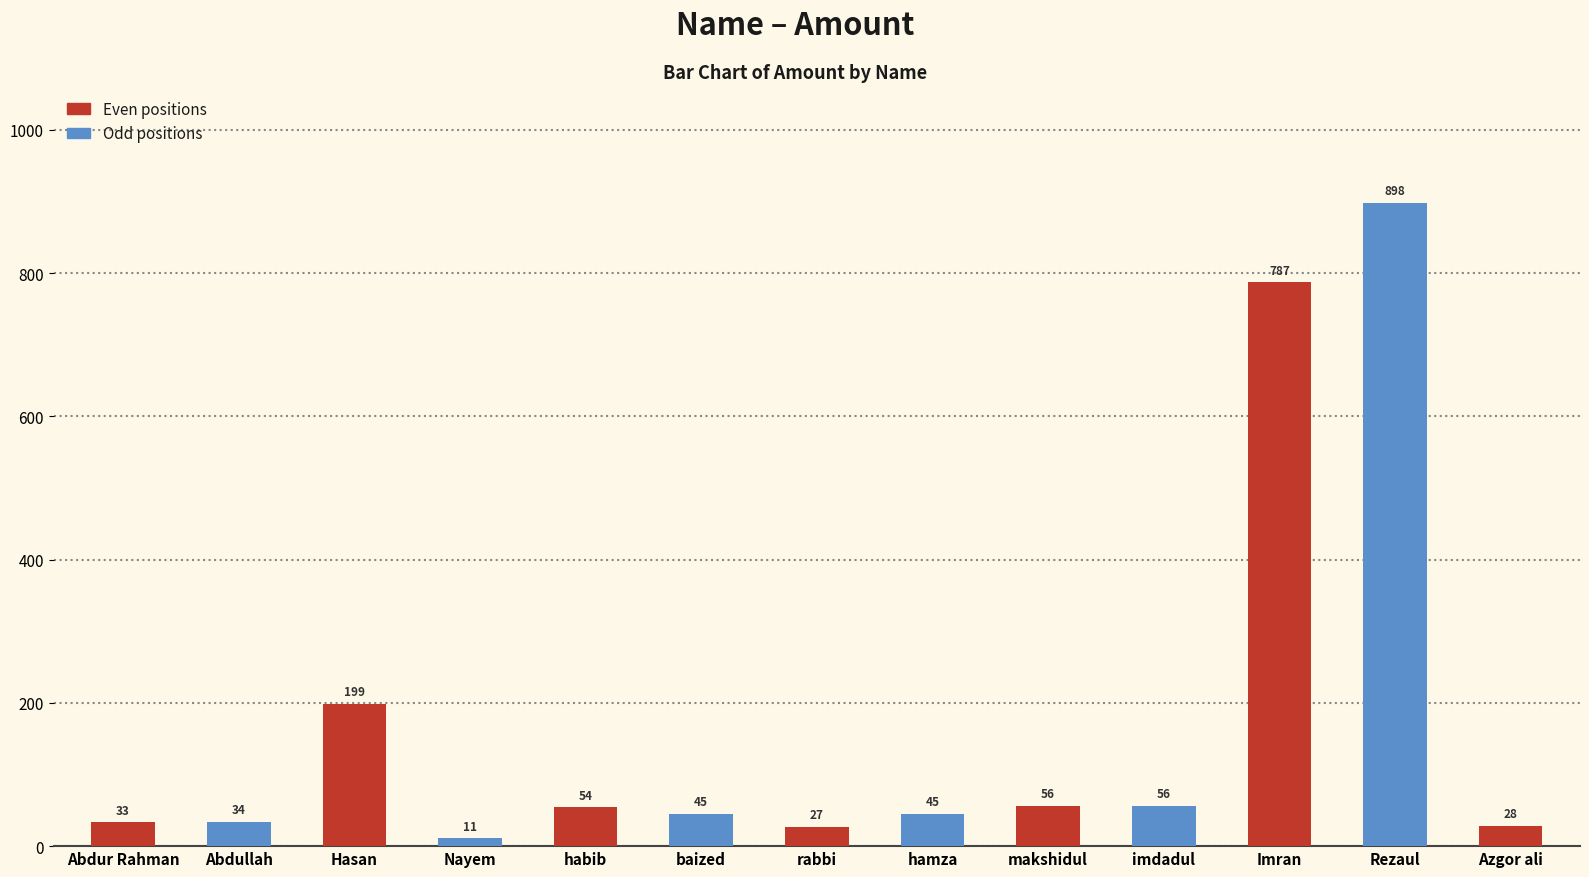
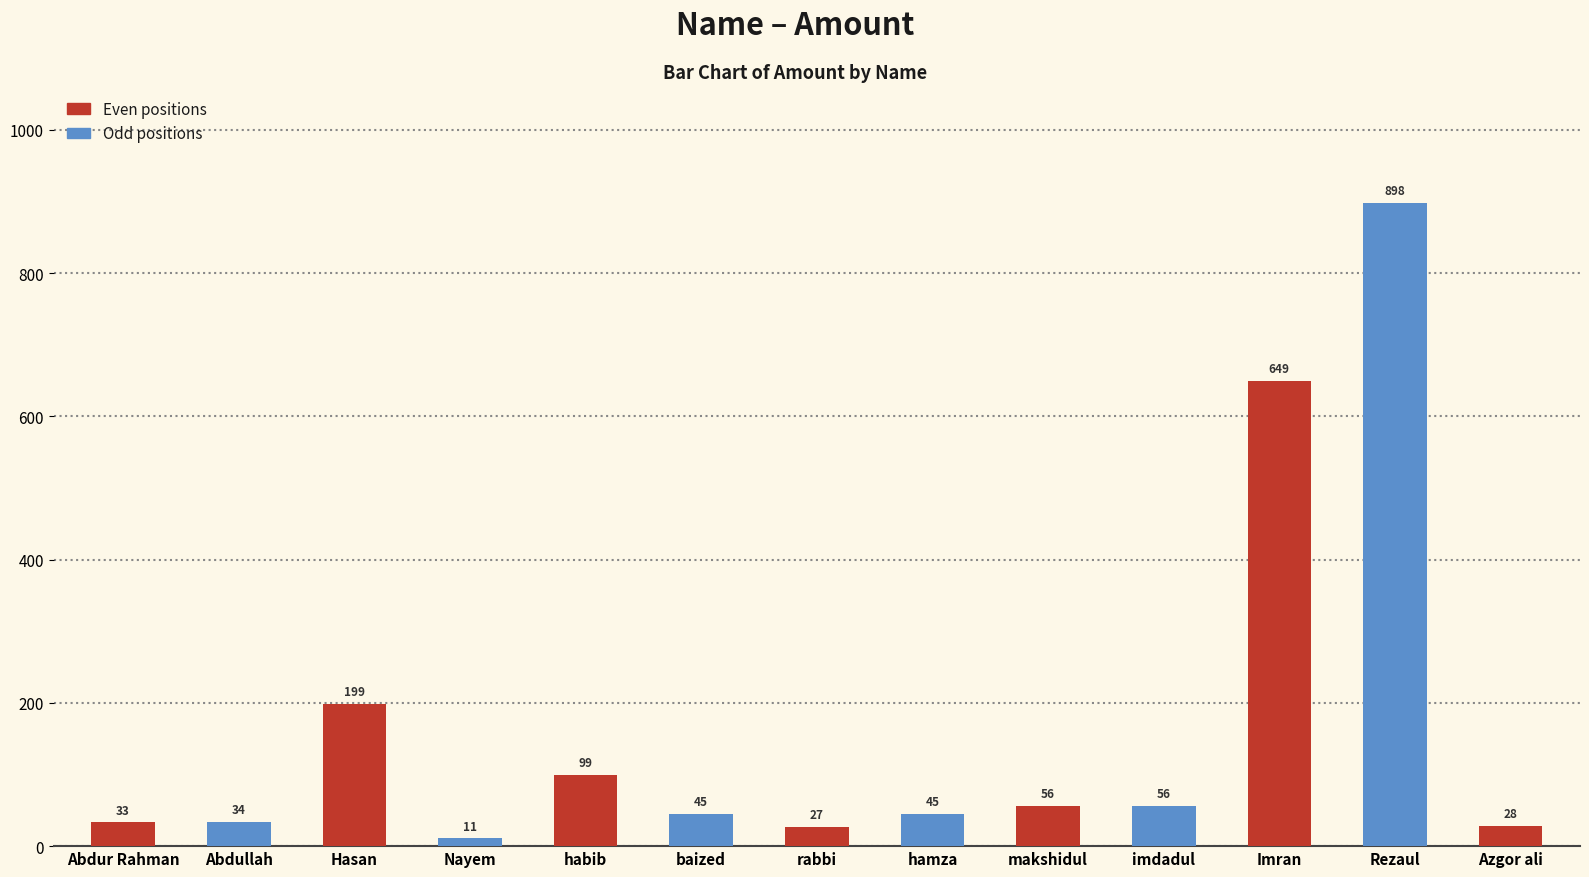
habib: 54 -> 99
Imran: 787 -> 649
